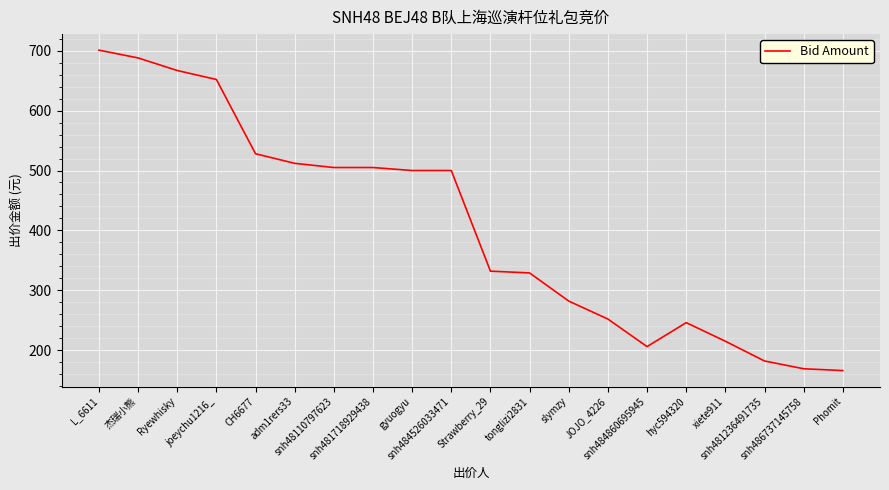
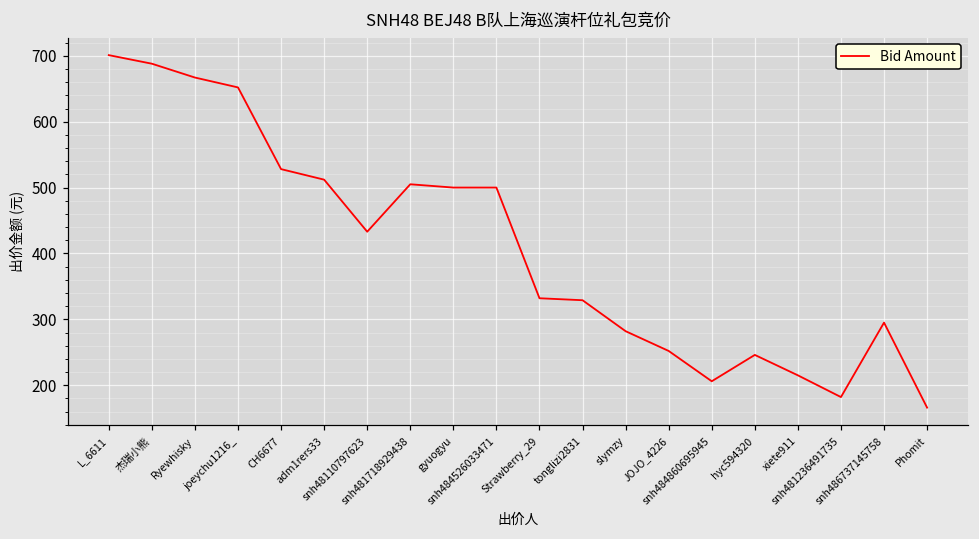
snh48110797623: 510 -> 430
snh486737145758: 170 -> 300
